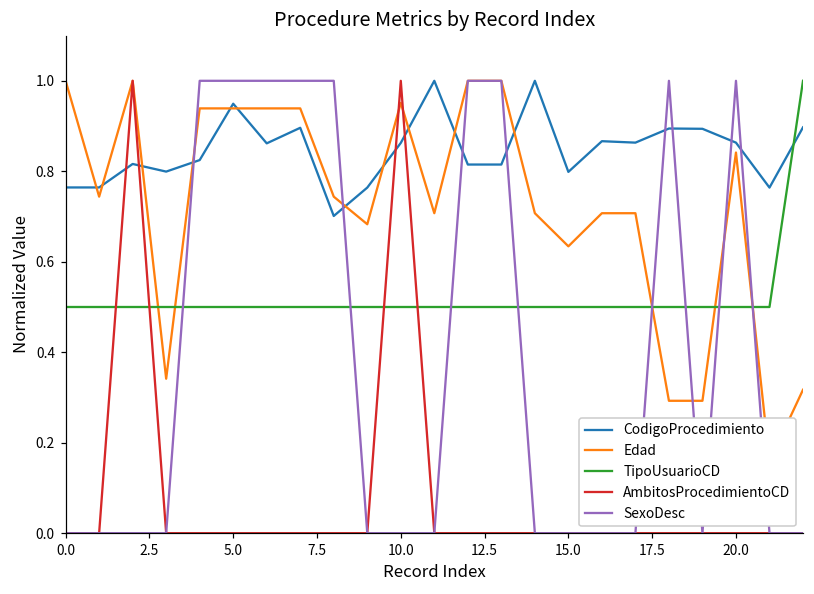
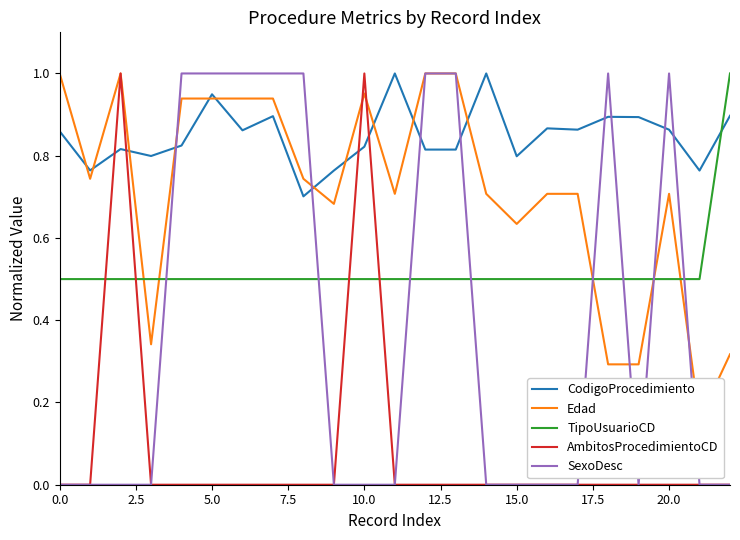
CodigoProcedimiento, 0.0: 0.76 -> 0.86
CodigoProcedimiento, 10.0: 0.86 -> 0.82
Edad, 20.0: 0.84 -> 0.71
